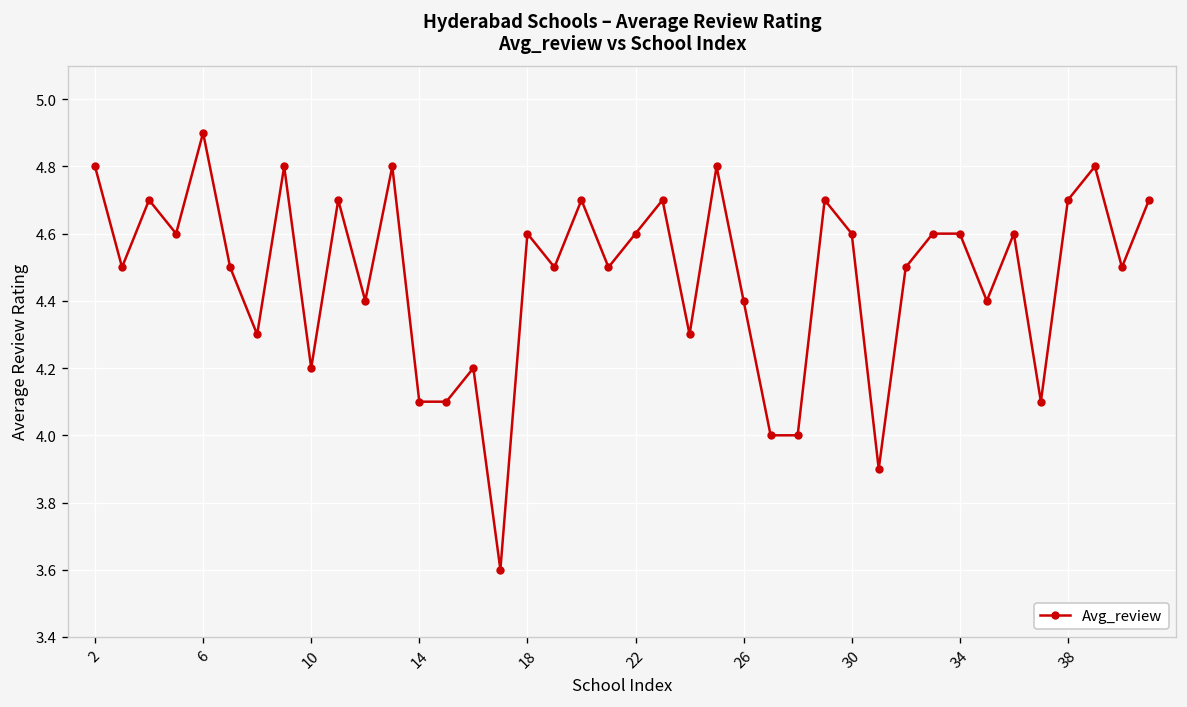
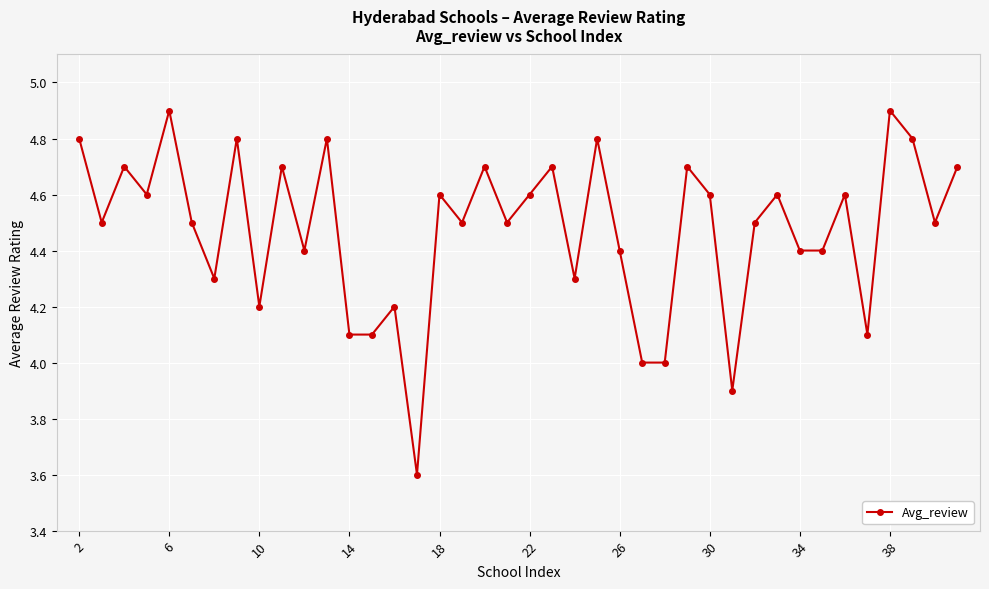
34: 4.6 -> 4.4
38: 4.7 -> 4.9
